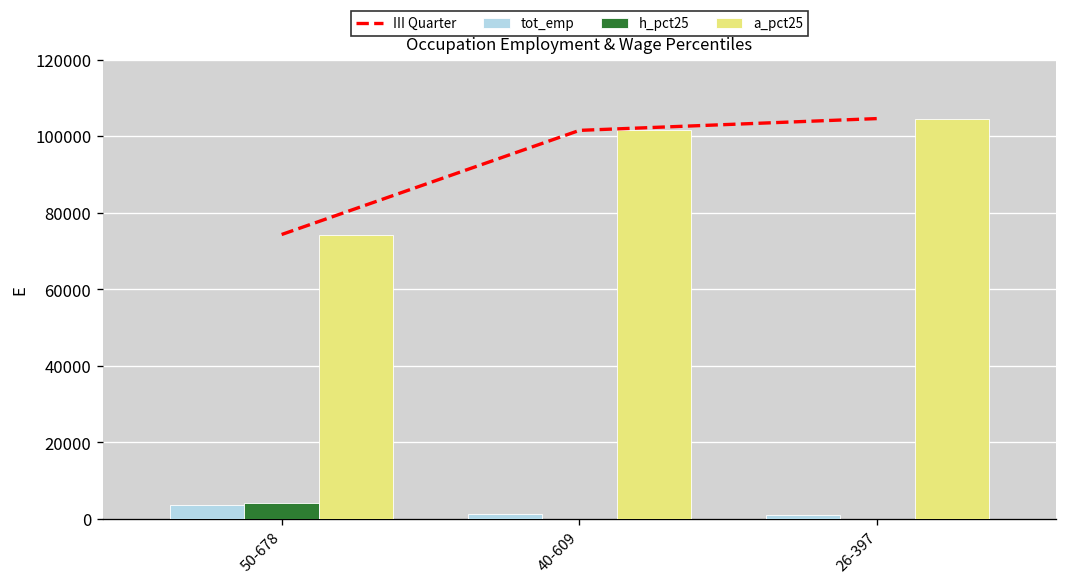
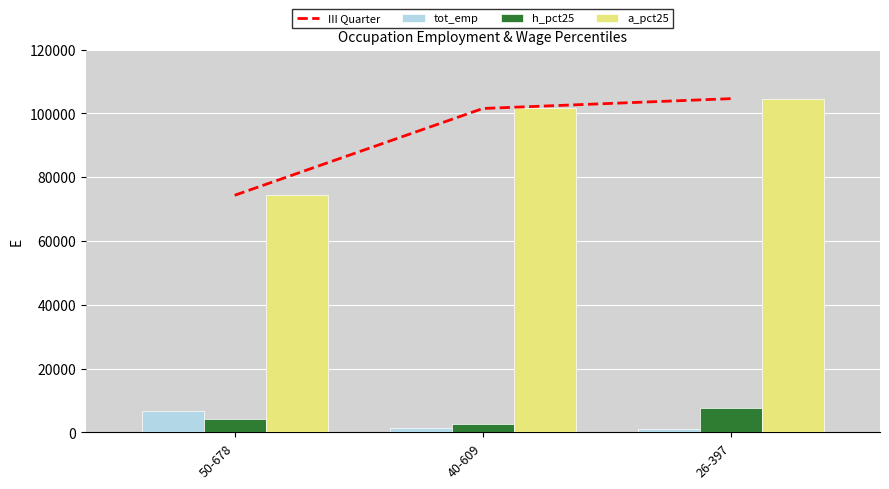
tot_emp, 50-678: 4000 -> 7000
h_pct25, 40-609: 0 -> 3000
h_pct25, 26-397: 0 -> 8000
